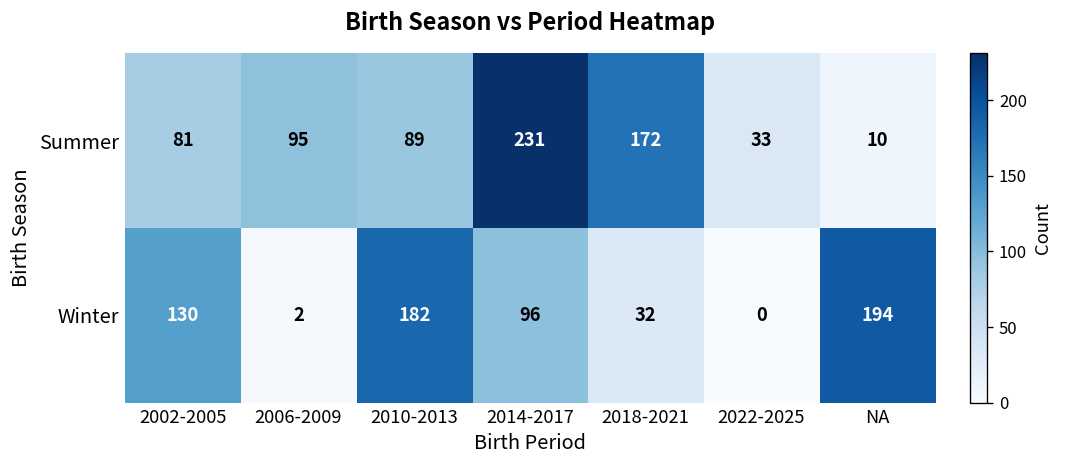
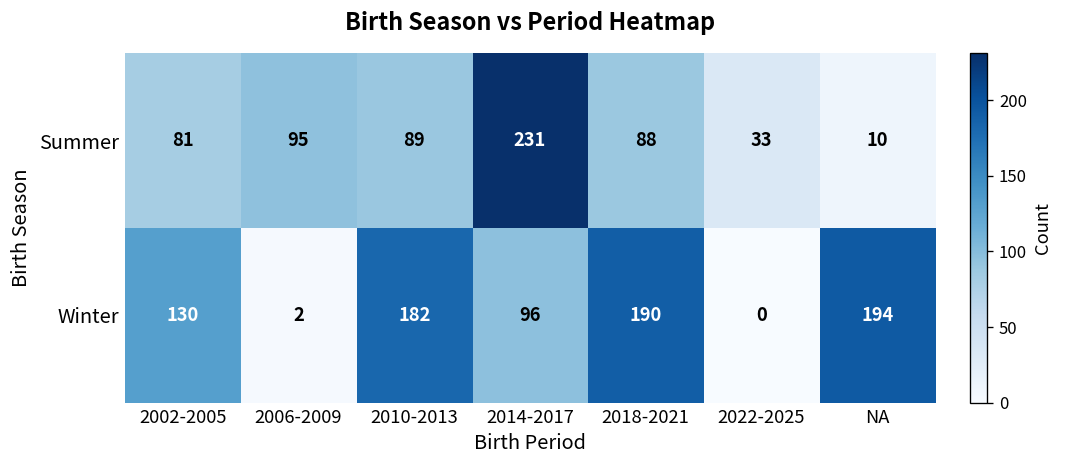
Summer, 2018-2021: 172 -> 88
Winter, 2018-2021: 32 -> 190
